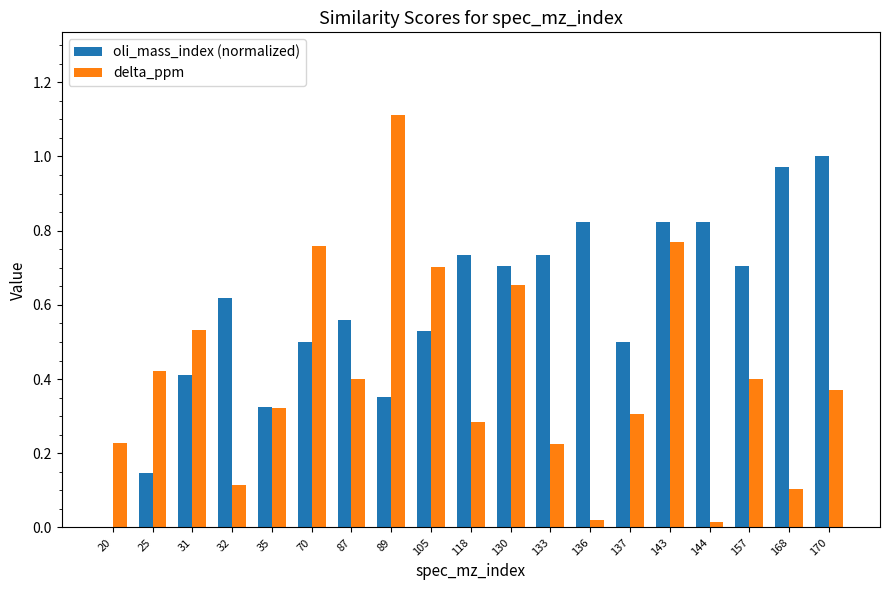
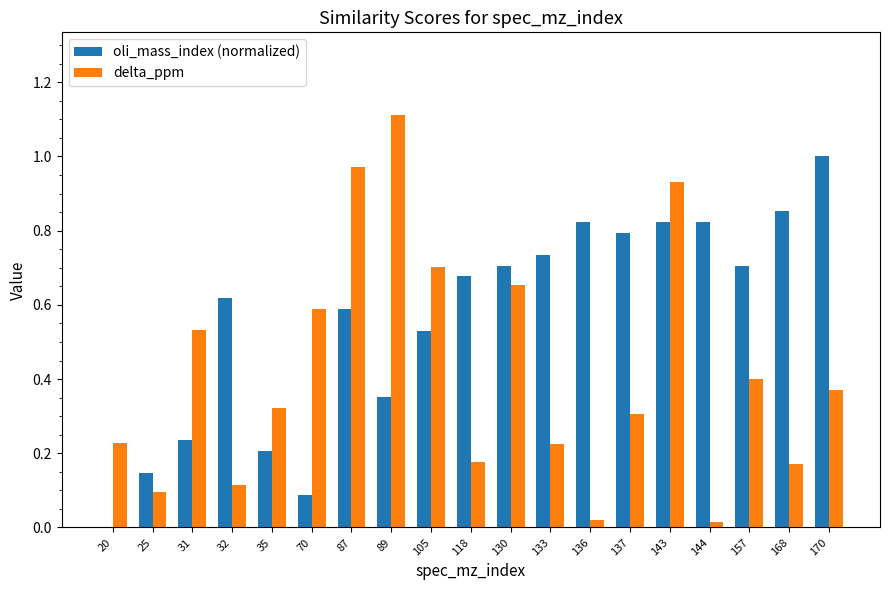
delta_ppm, 25: 0.42 -> 0.09
oli_mass_index (normalized), 31: 0.41 -> 0.24
oli_mass_index (normalized), 35: 0.32 -> 0.21
oli_mass_index (normalized), 70: 0.50 -> 0.09
delta_ppm, 70: 0.76 -> 0.59
oli_mass_index (normalized), 87: 0.56 -> 0.59
delta_ppm, 87: 0.40 -> 0.97
oli_mass_index (normalized), 118: 0.74 -> 0.68
delta_ppm, 118: 0.28 -> 0.18
oli_mass_index (normalized), 137: 0.50 -> 0.79
delta_ppm, 143: 0.77 -> 0.93
oli_mass_index (normalized), 168: 0.97 -> 0.85
delta_ppm, 168: 0.10 -> 0.17
